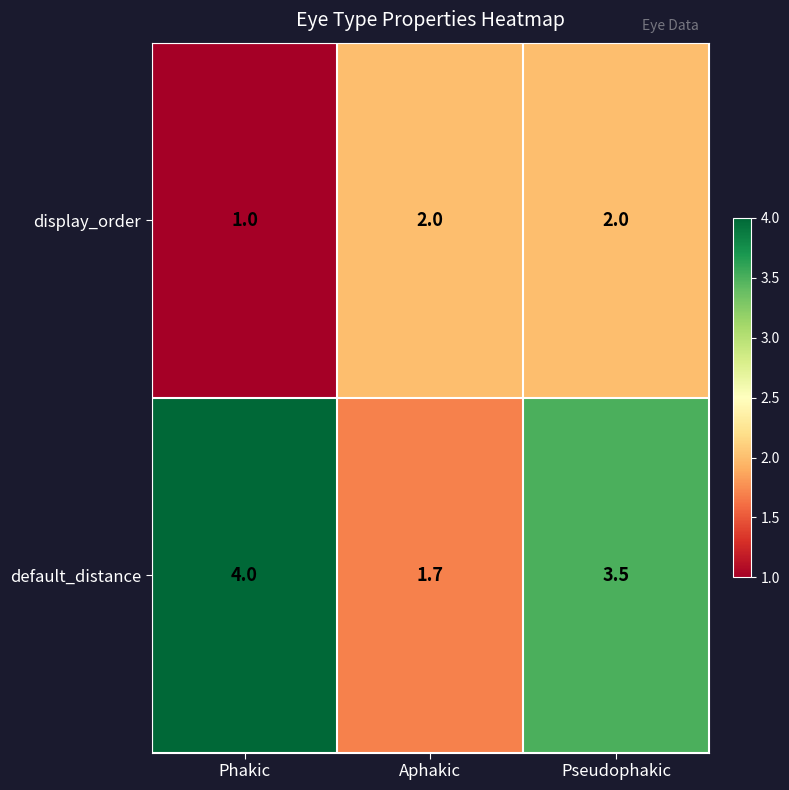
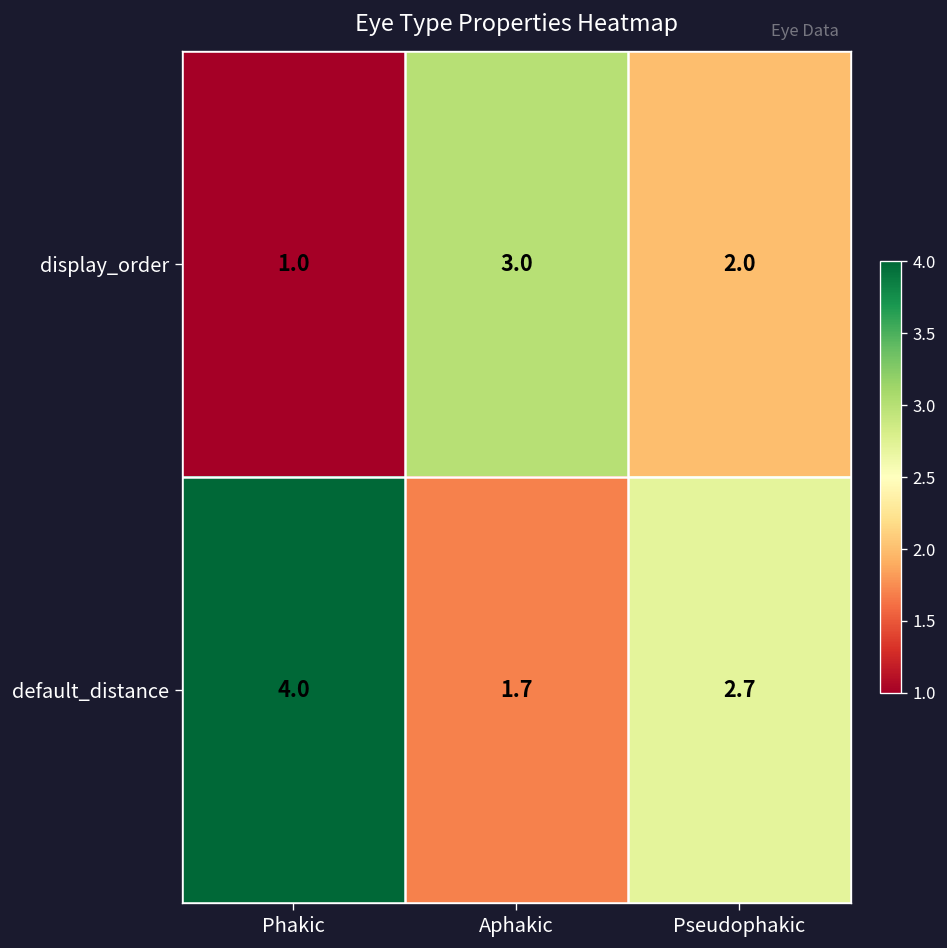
display_order, Aphakic: 2.0 -> 3.0
default_distance, Pseudophakic: 3.5 -> 2.7
